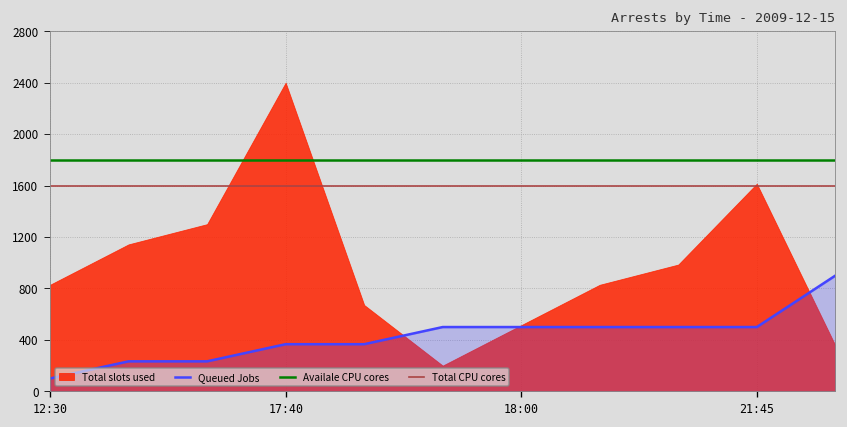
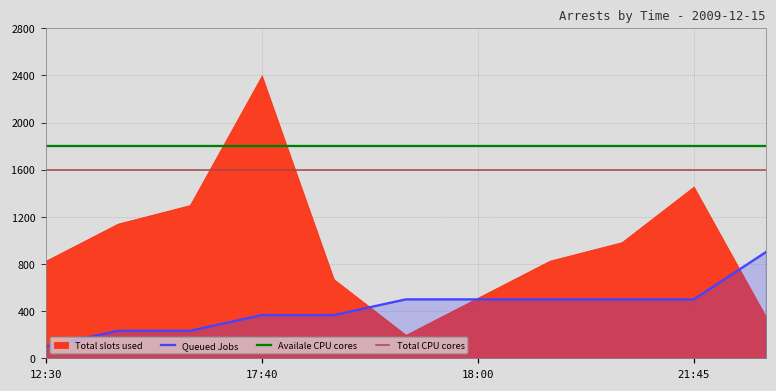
Total slots used, 21:45: 1610 -> 1460
